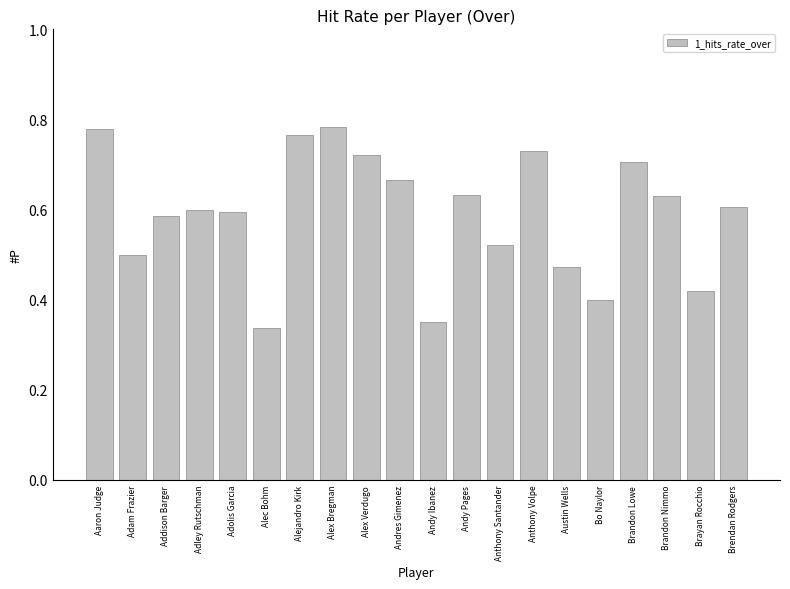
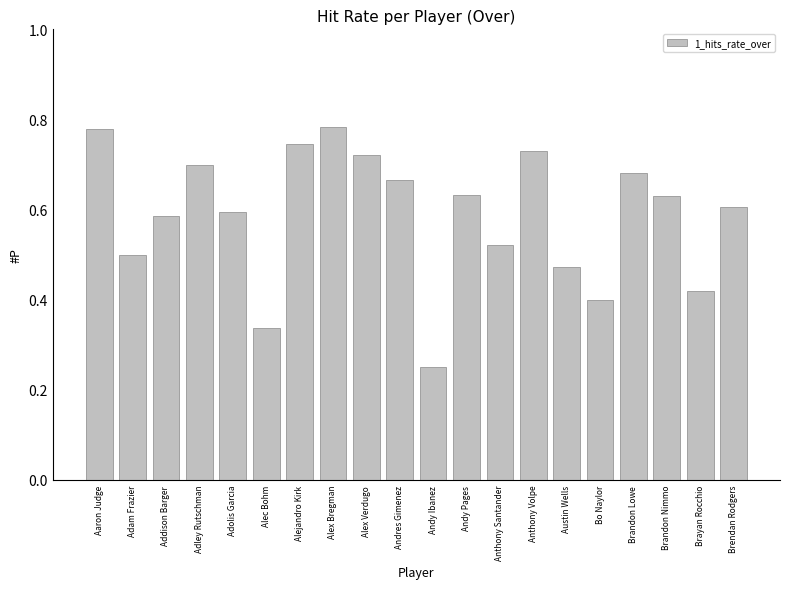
Adley Rutschman: 0.6 -> 0.7
Alejandro Kirk: 0.77 -> 0.74
Andy Ibanez: 0.35 -> 0.25
Brandon Lowe: 0.70 -> 0.68
